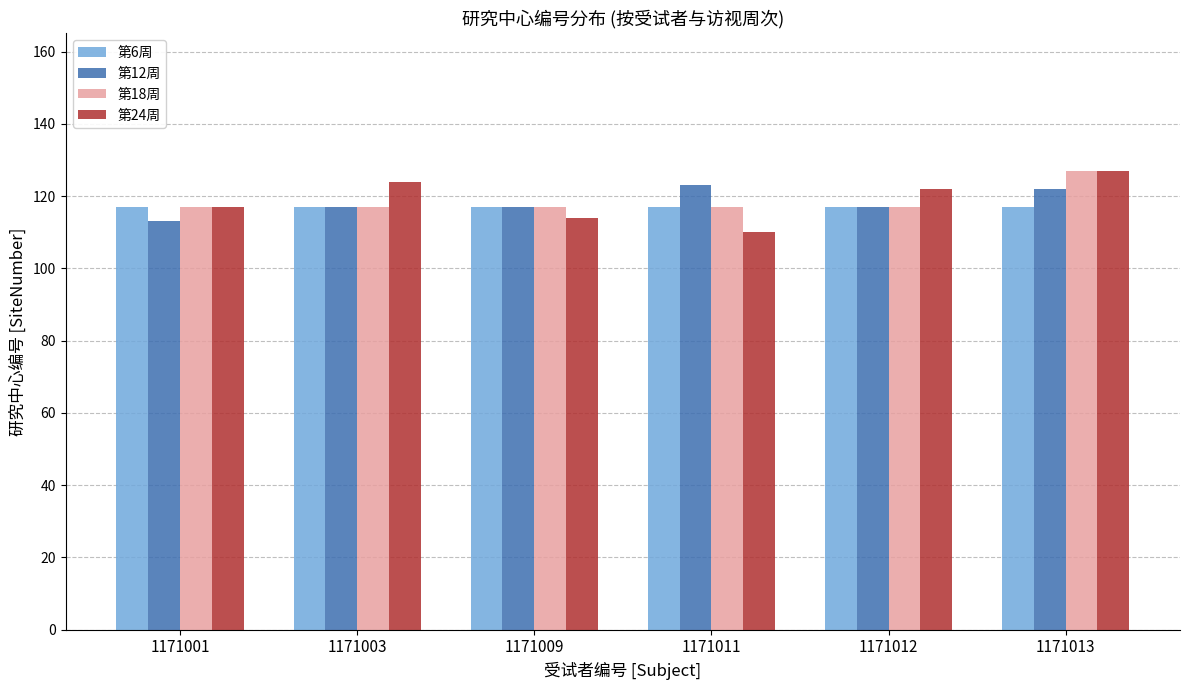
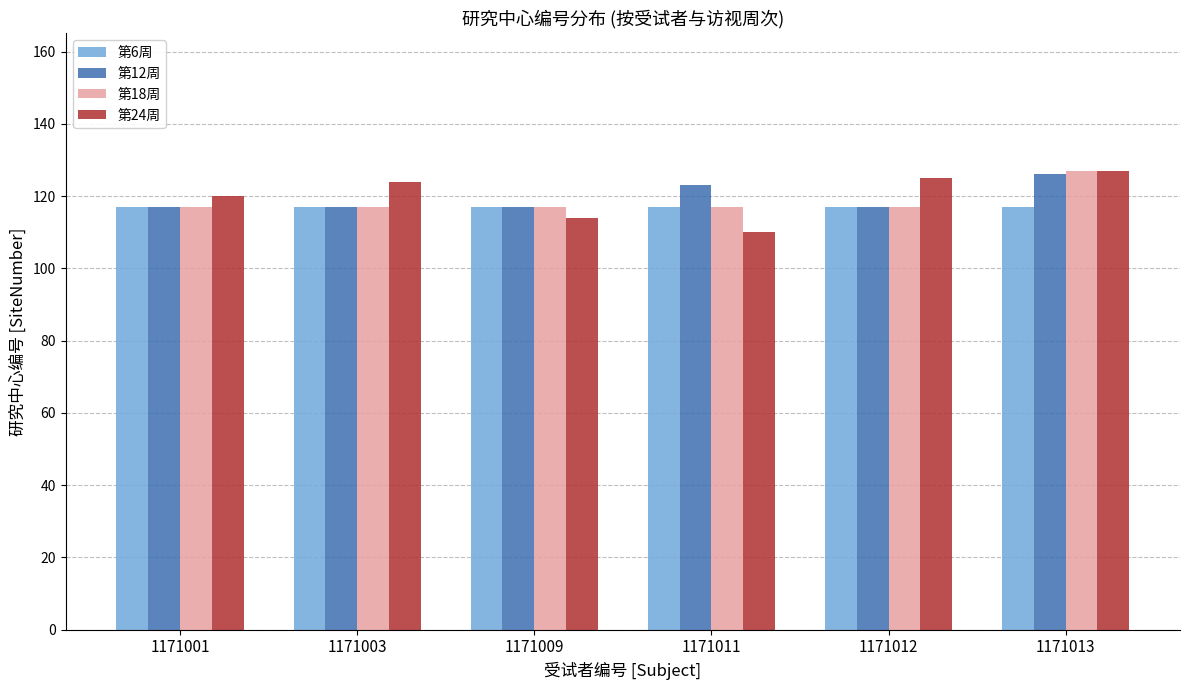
第12周, 1171001: 113 -> 117
第24周, 1171001: 117 -> 120
第24周, 1171012: 122 -> 125
第12周, 1171013: 122 -> 126
